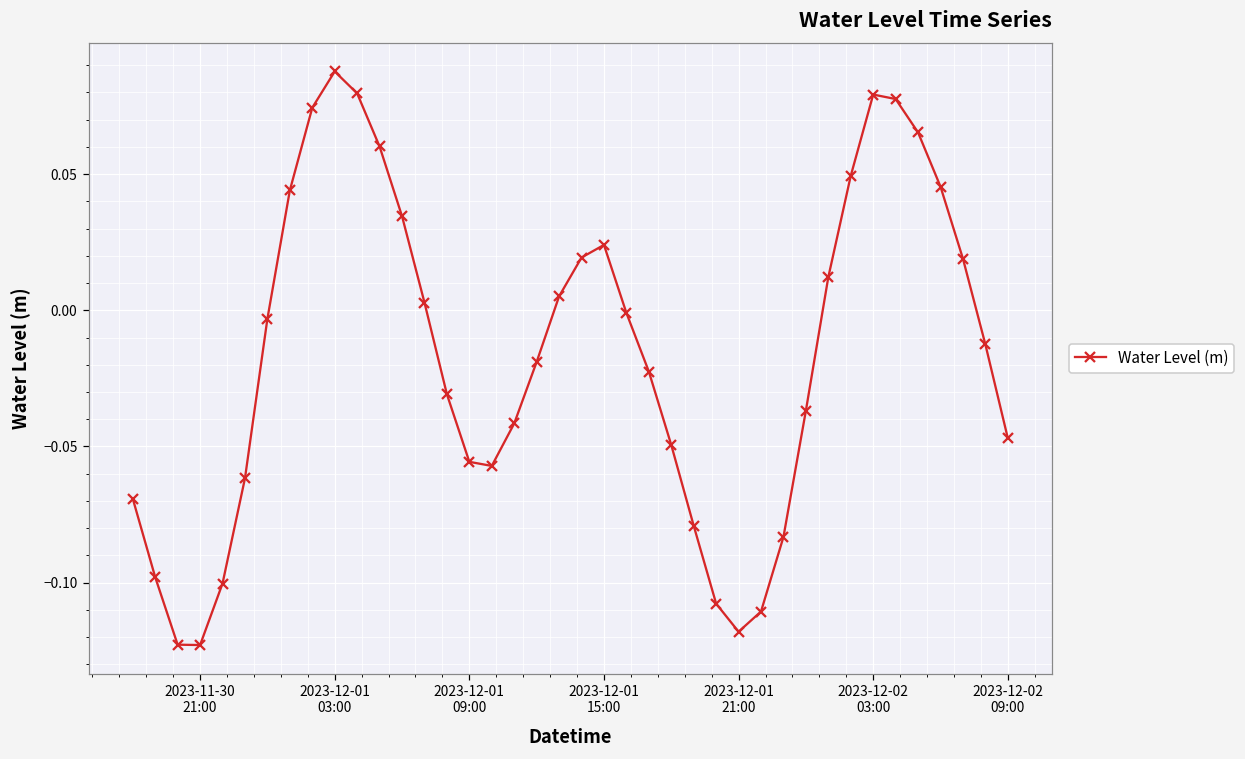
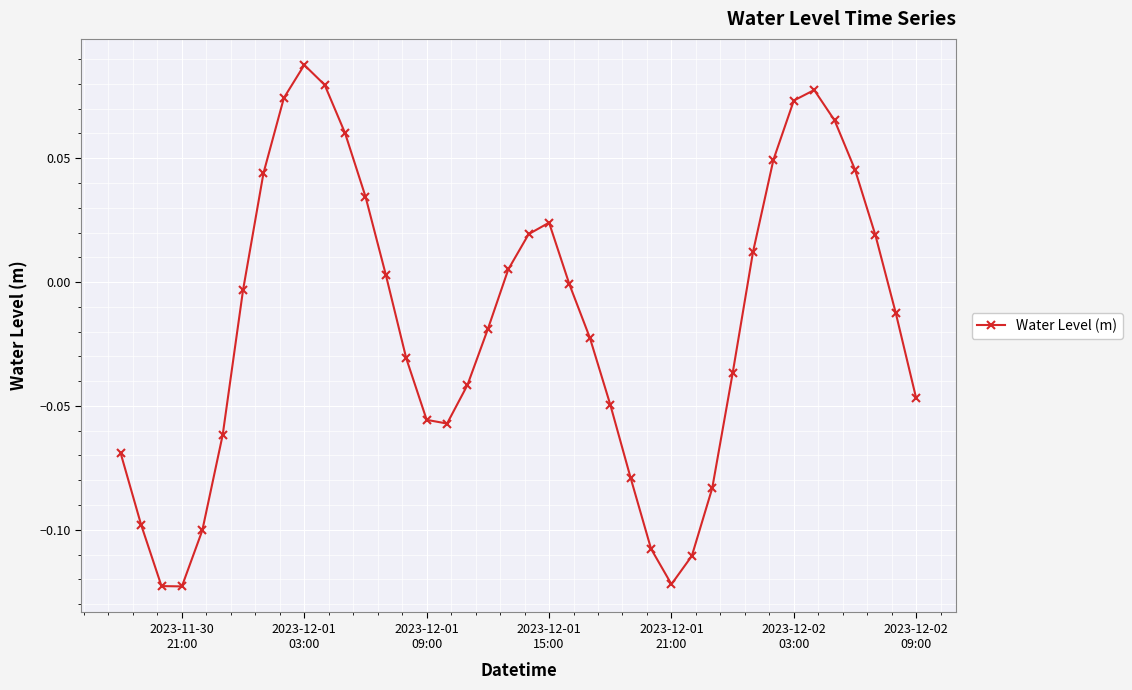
2023-12-01 21:00: -0.118 -> -0.122
2023-12-02 03:00: 0.079 -> 0.073
